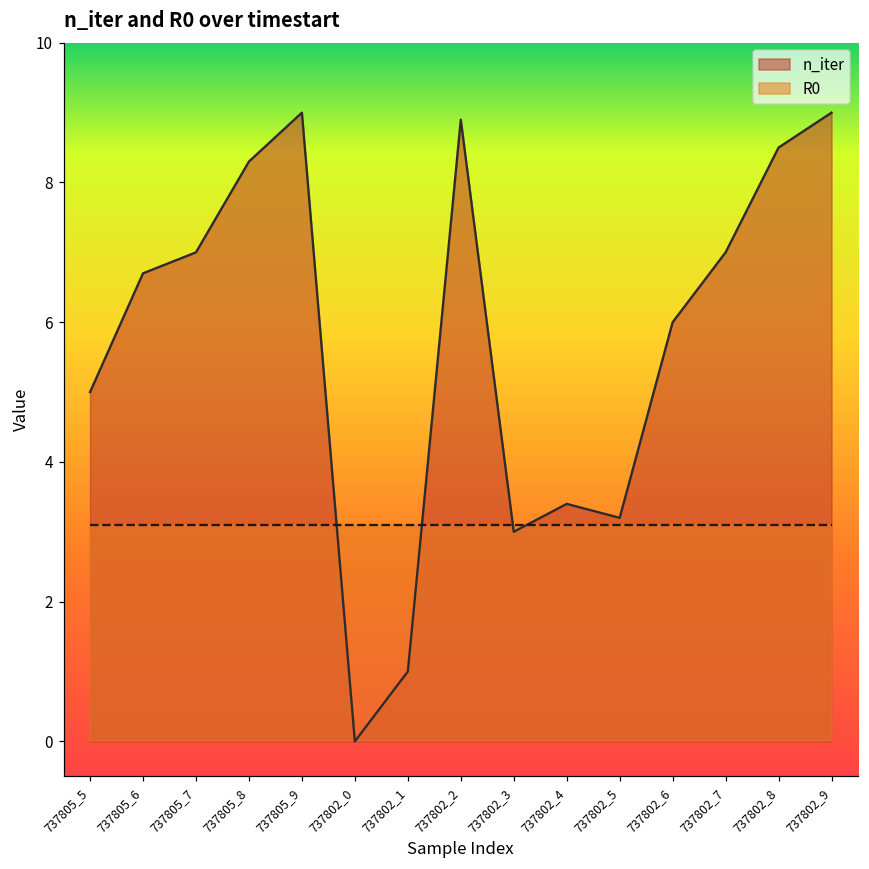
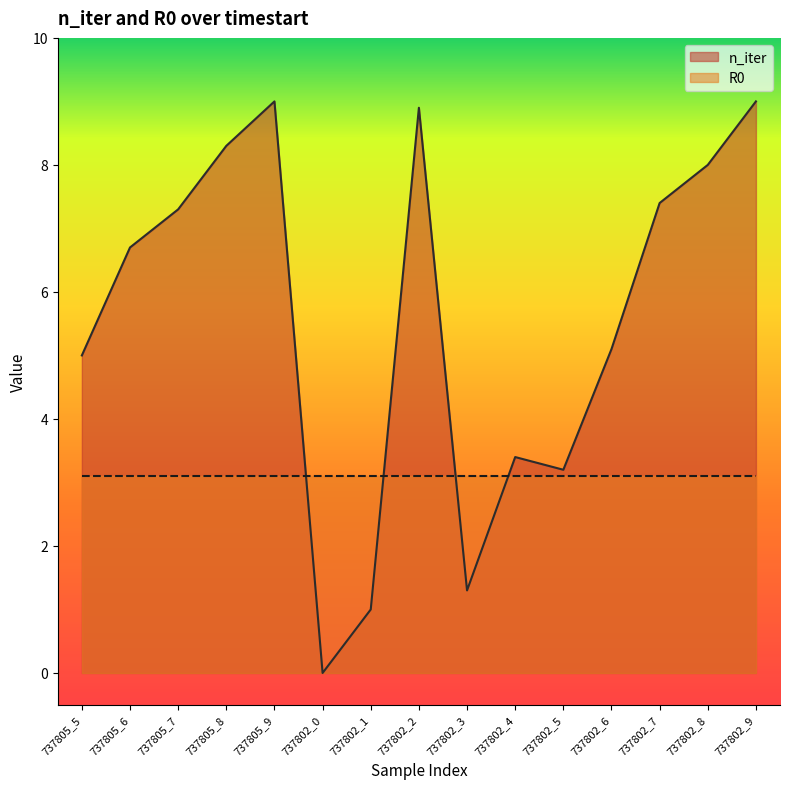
n_iter, 737805_7: 7.0 -> 7.3
n_iter, 737802_3: 3.0 -> 1.3
n_iter, 737802_6: 6.0 -> 5.1
n_iter, 737802_7: 7.0 -> 7.4
n_iter, 737802_8: 8.5 -> 8.0
